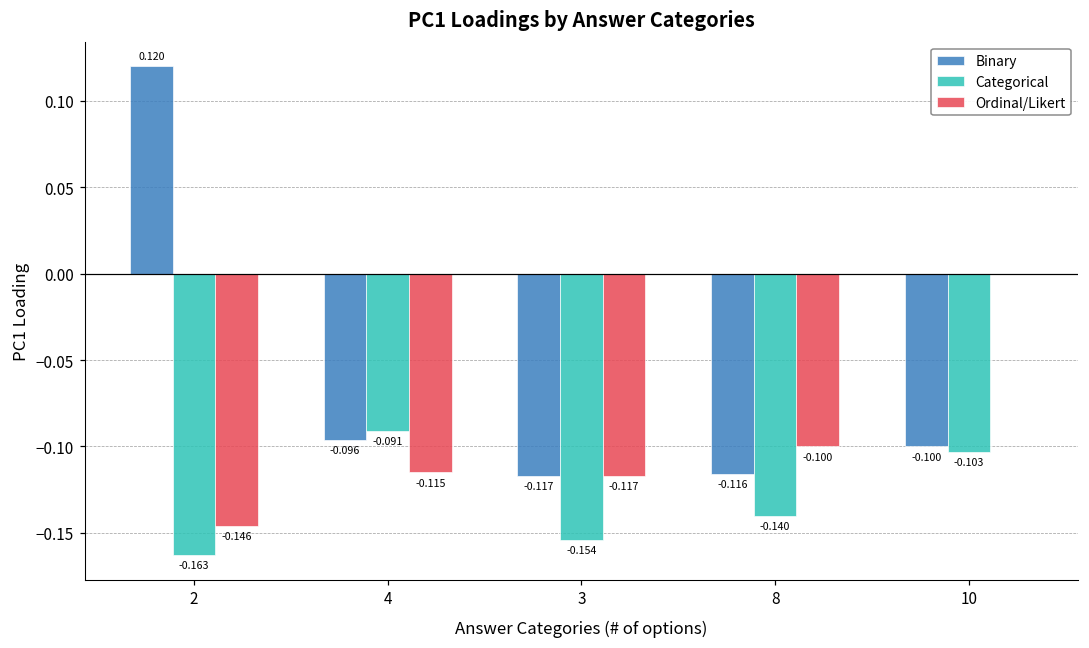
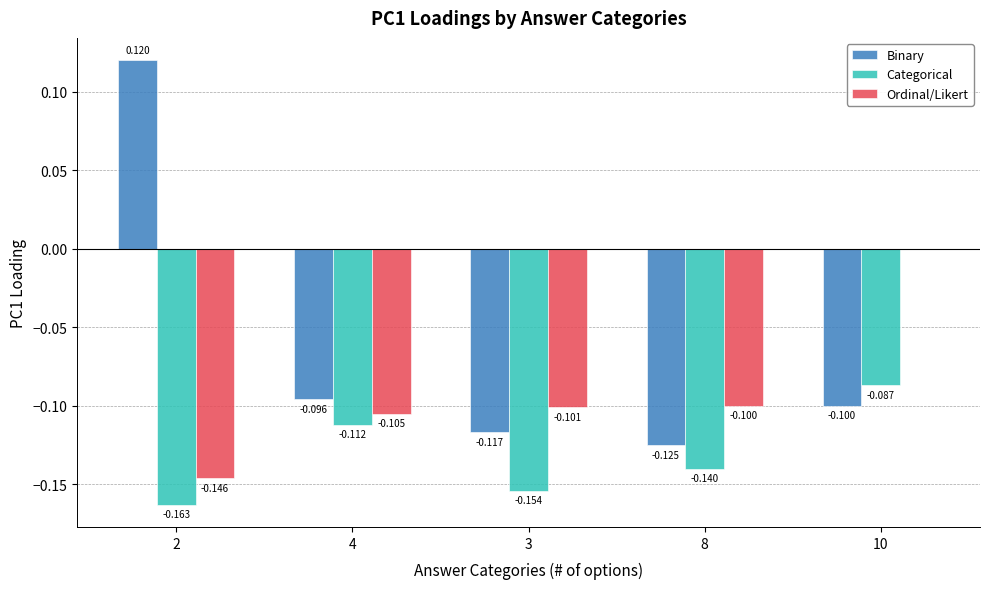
Categorical, 4: -0.091 -> -0.112
Ordinal/Likert, 4: -0.115 -> -0.105
Ordinal/Likert, 3: -0.117 -> -0.101
Binary, 8: -0.116 -> -0.125
Categorical, 10: -0.103 -> -0.087
